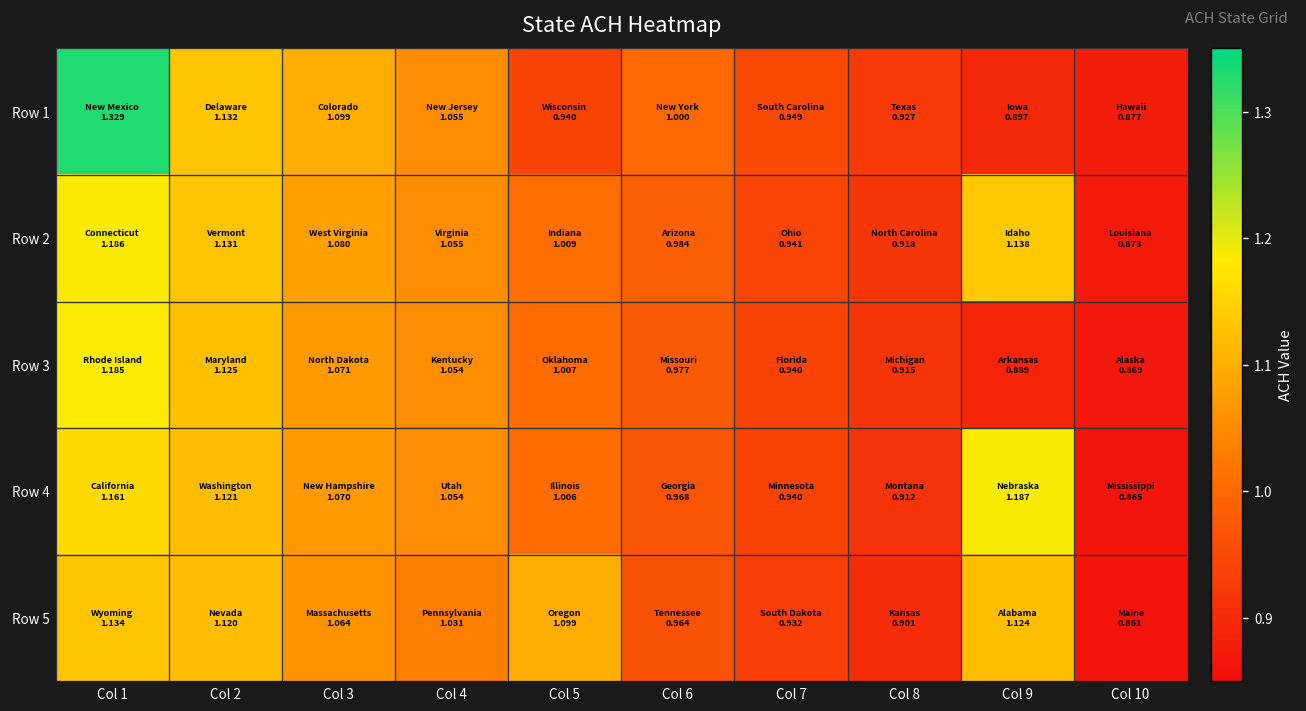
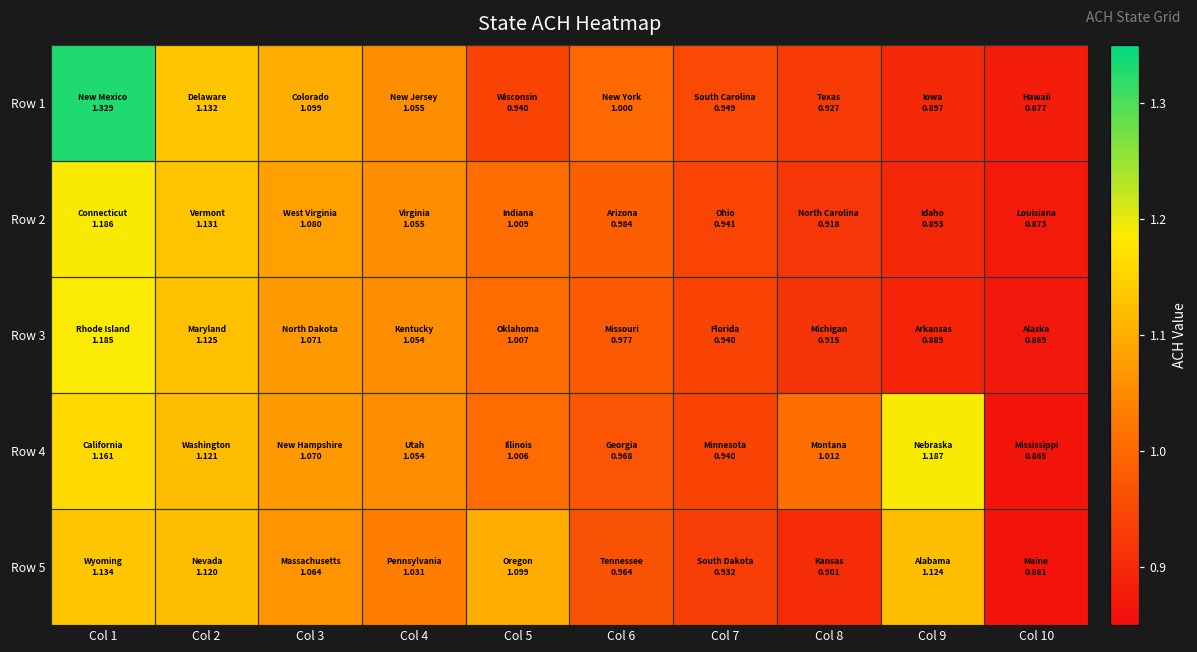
Row 2, Col 9: 1.138 -> 0.893
Row 4, Col 8: 0.912 -> 1.012
